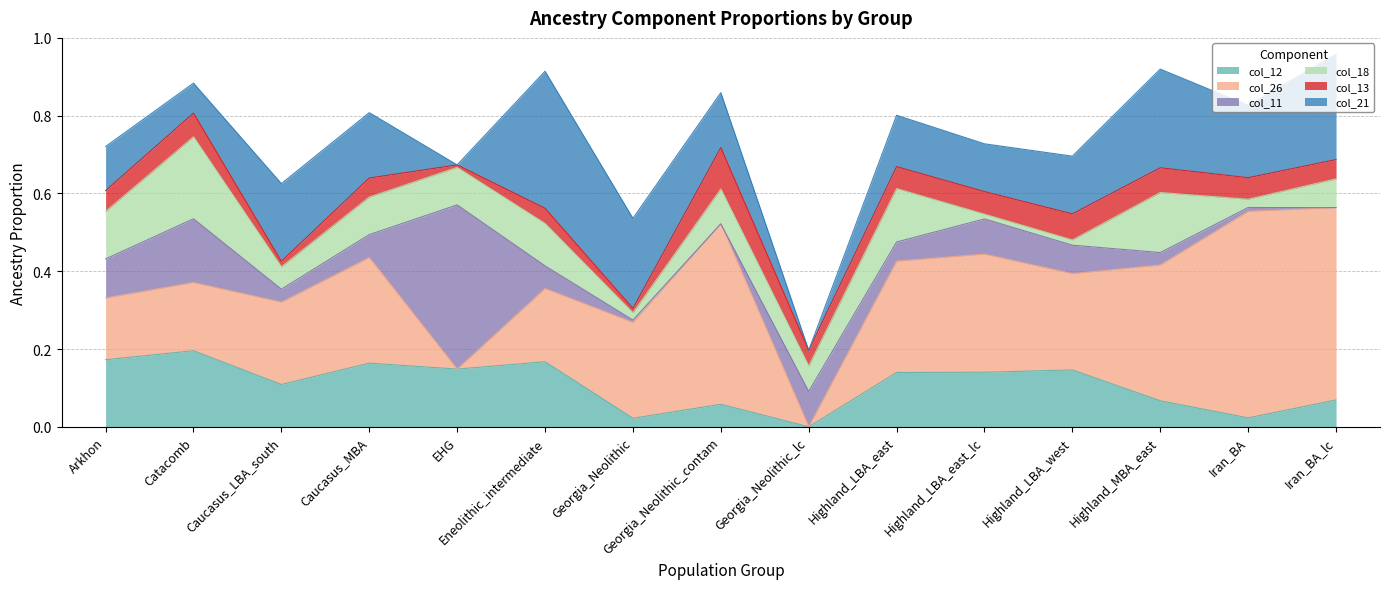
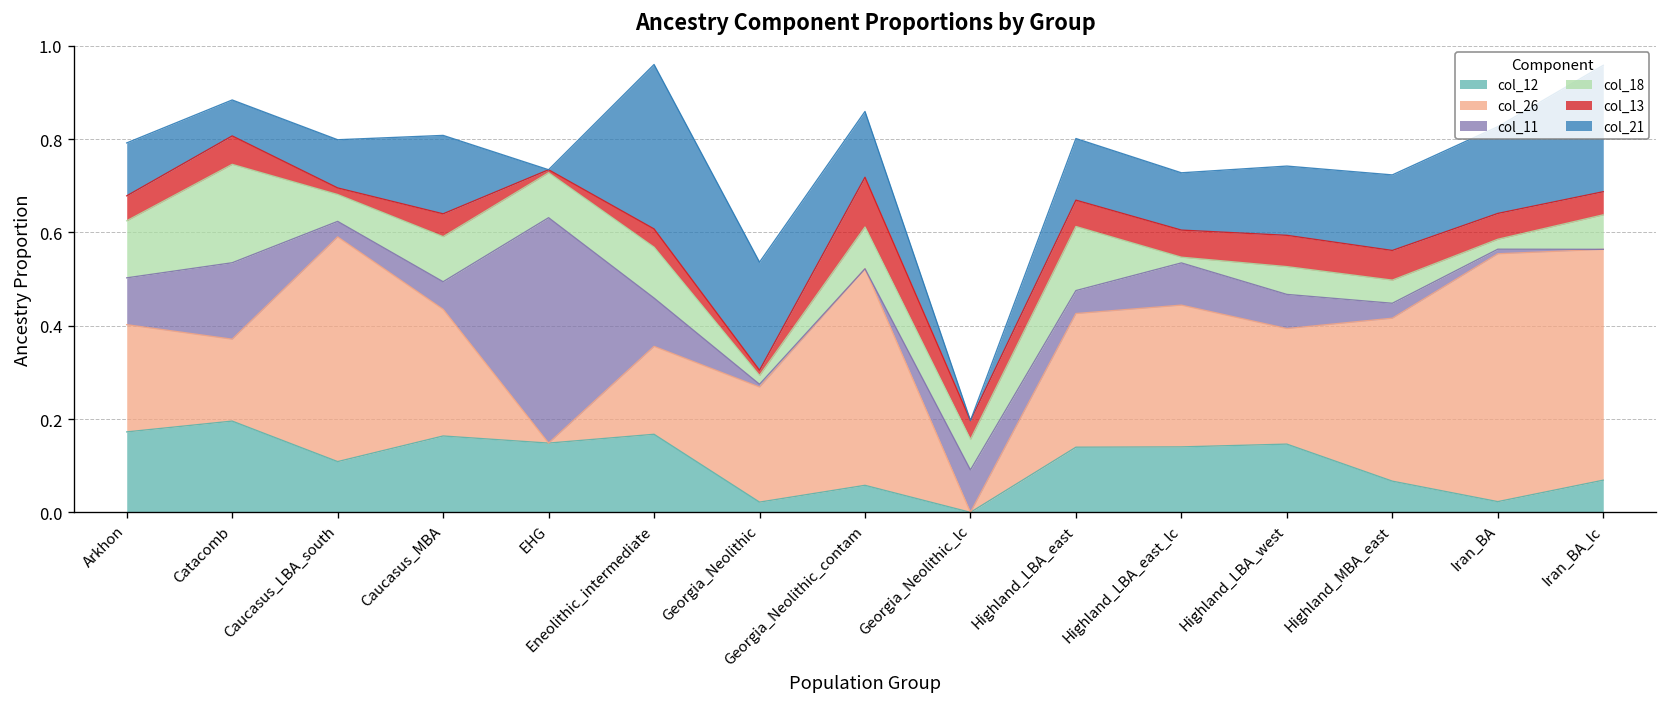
col_26, Arkhon: 0.16 -> 0.23
col_26, Caucasus_LBA_south: 0.21 -> 0.48
col_21, Caucasus_LBA_south: 0.20 -> 0.10
col_11, EHG: 0.42 -> 0.48
col_11, Eneolithic_intermediate: 0.06 -> 0.10
col_18, Highland_LBA_west: 0.01 -> 0.06
col_18, Highland_MBA_east: 0.15 -> 0.05
col_21, Highland_MBA_east: 0.25 -> 0.16
